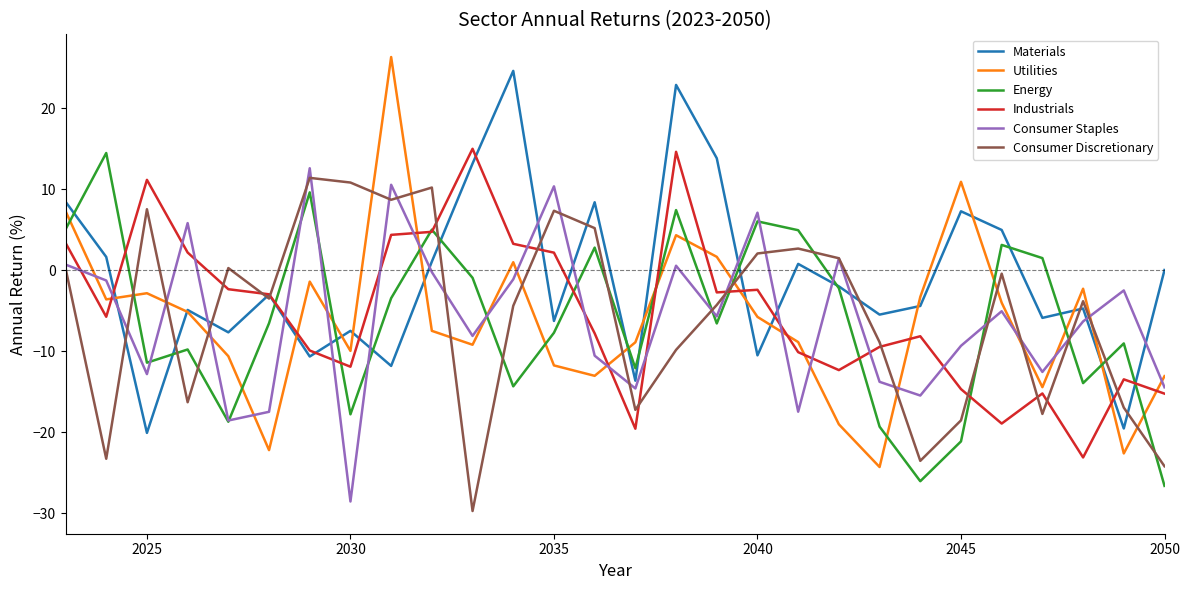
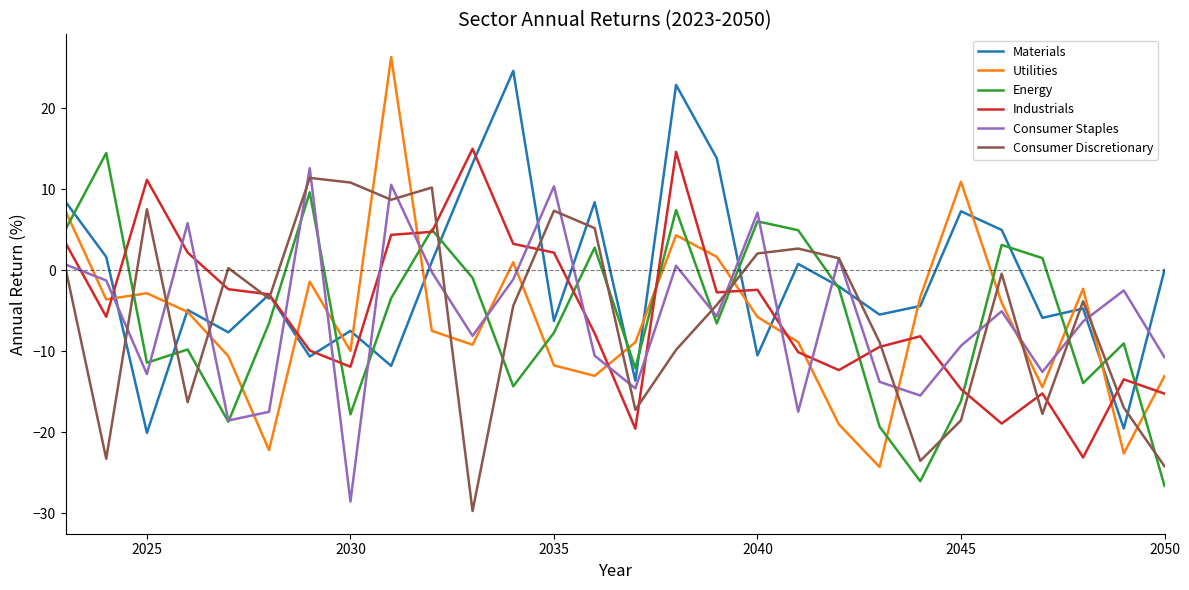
Energy, 2045: -21 -> -16
Consumer Staples, 2050: -14 -> -11
